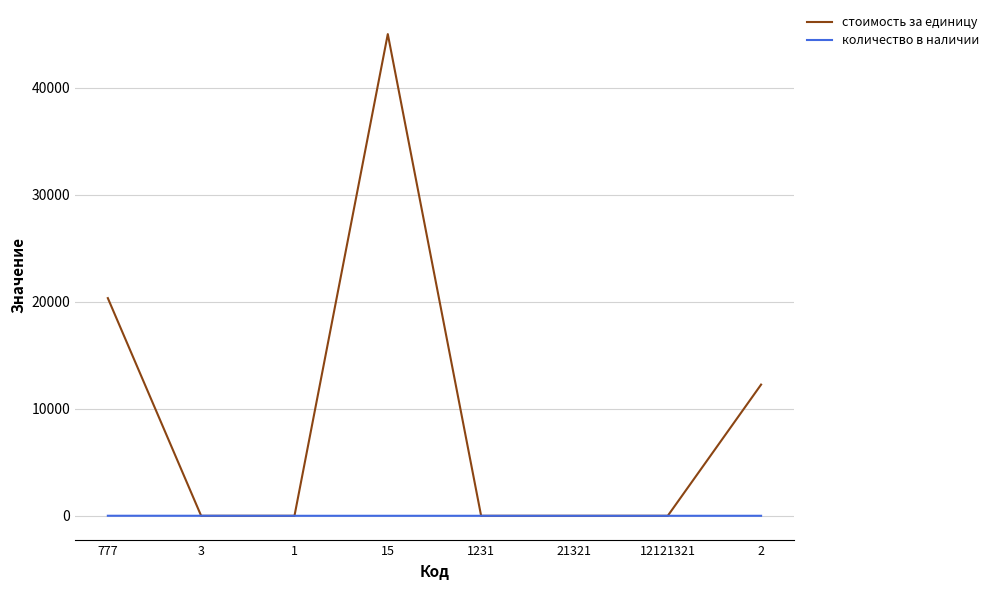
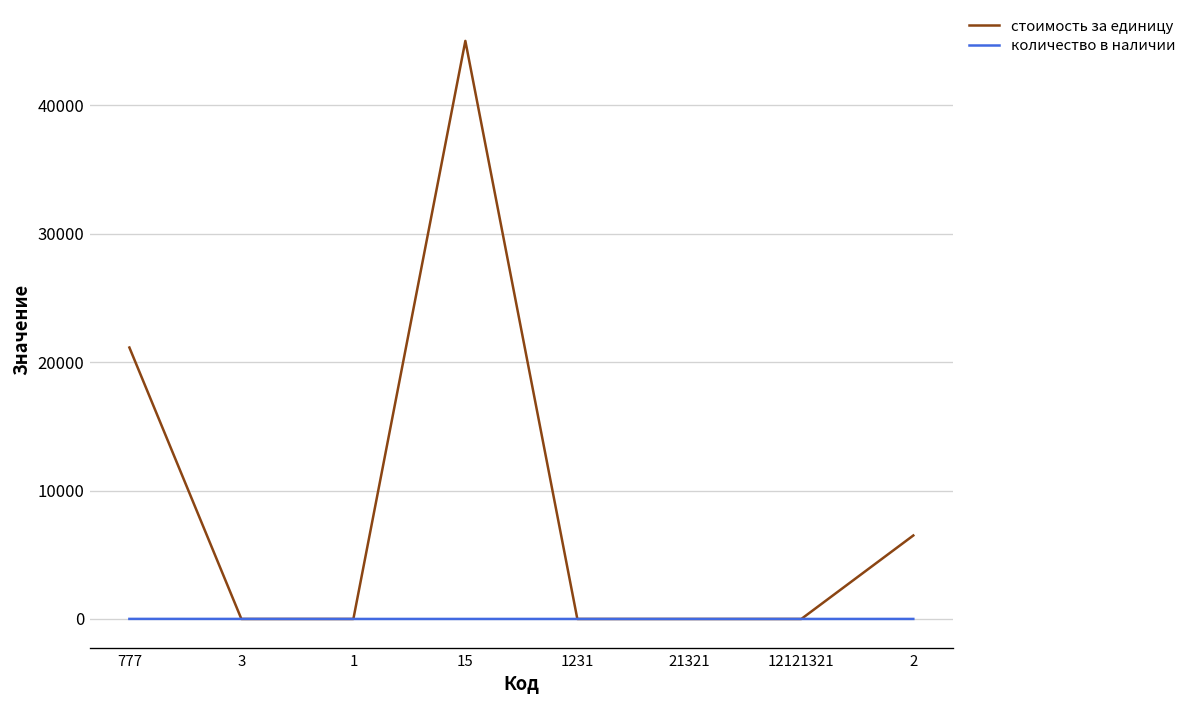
стоимость за единицу, 777: 20300 -> 21100
стоимость за единицу, 2: 12300 -> 6500
